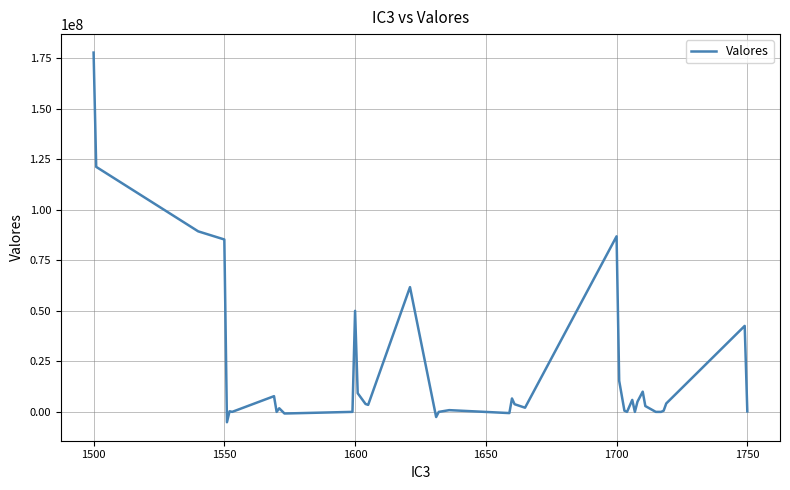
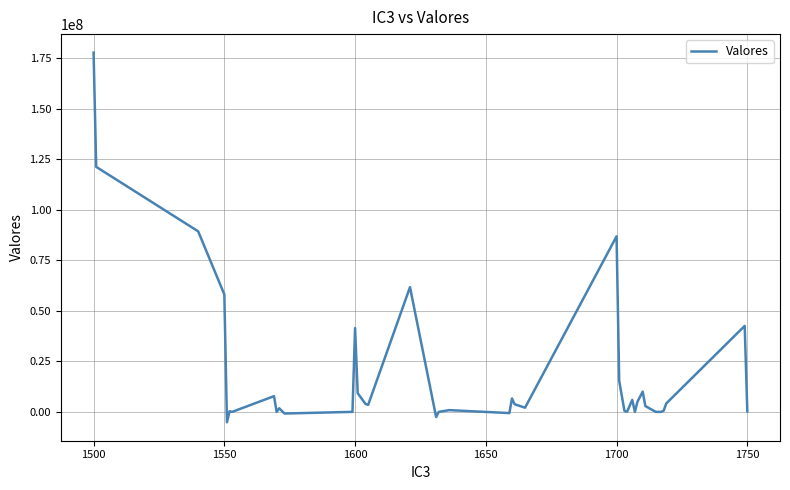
1550: 85000000 -> 58000000
1600: 50000000 -> 41000000
